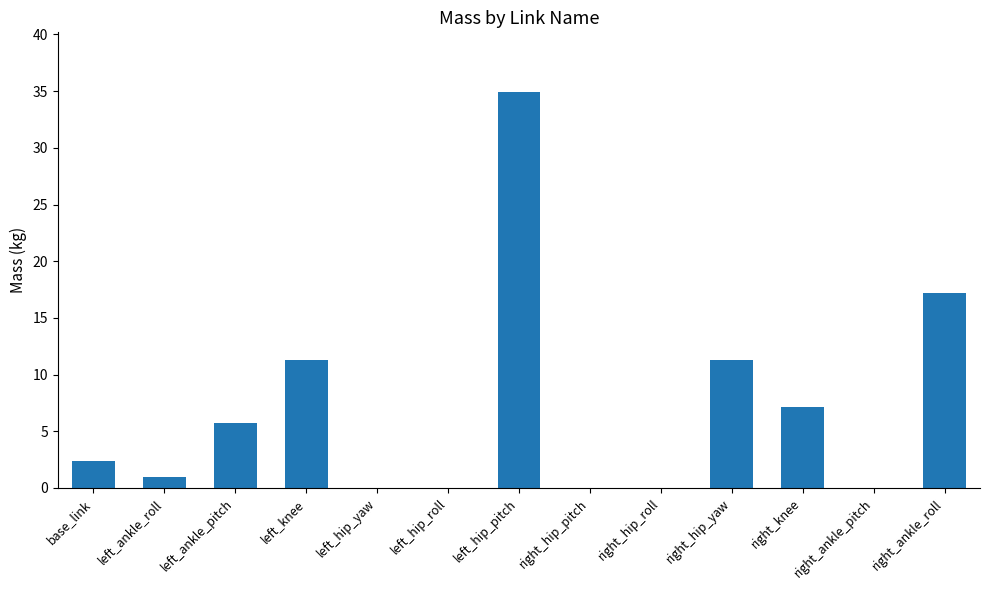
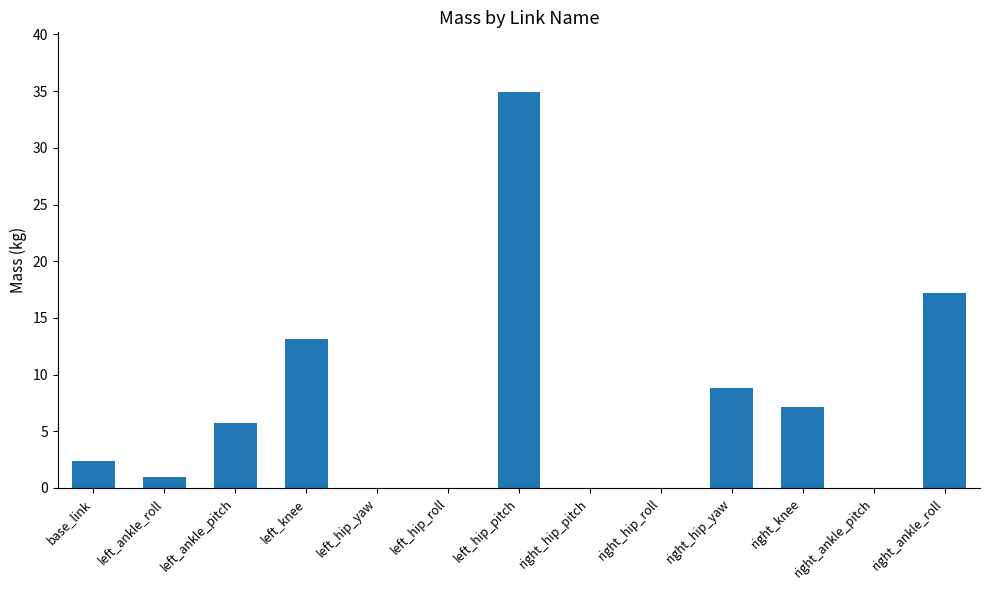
left_knee: 11.2 -> 13.2
right_hip_yaw: 11.2 -> 8.8
